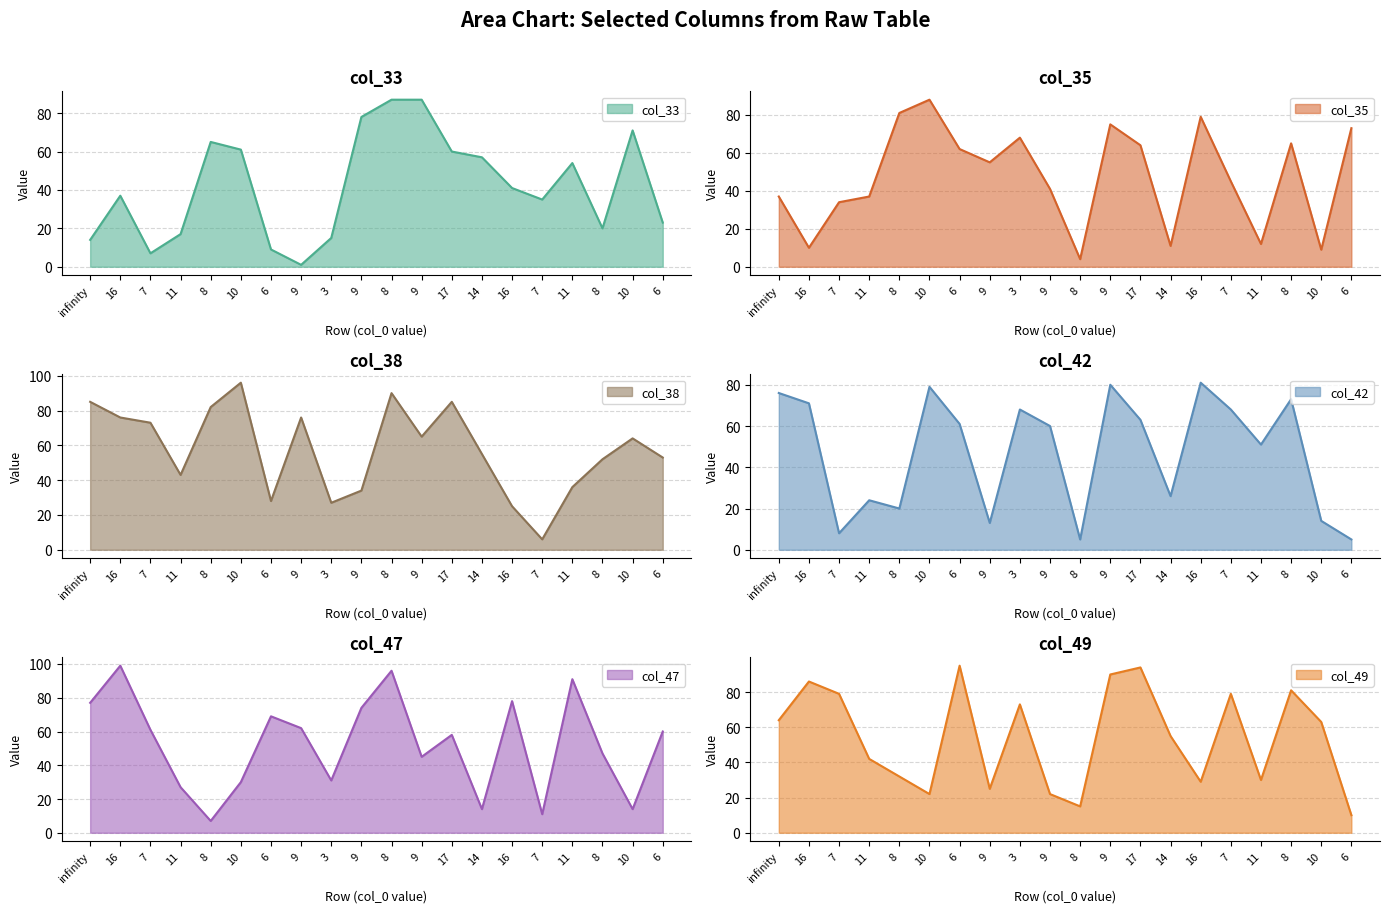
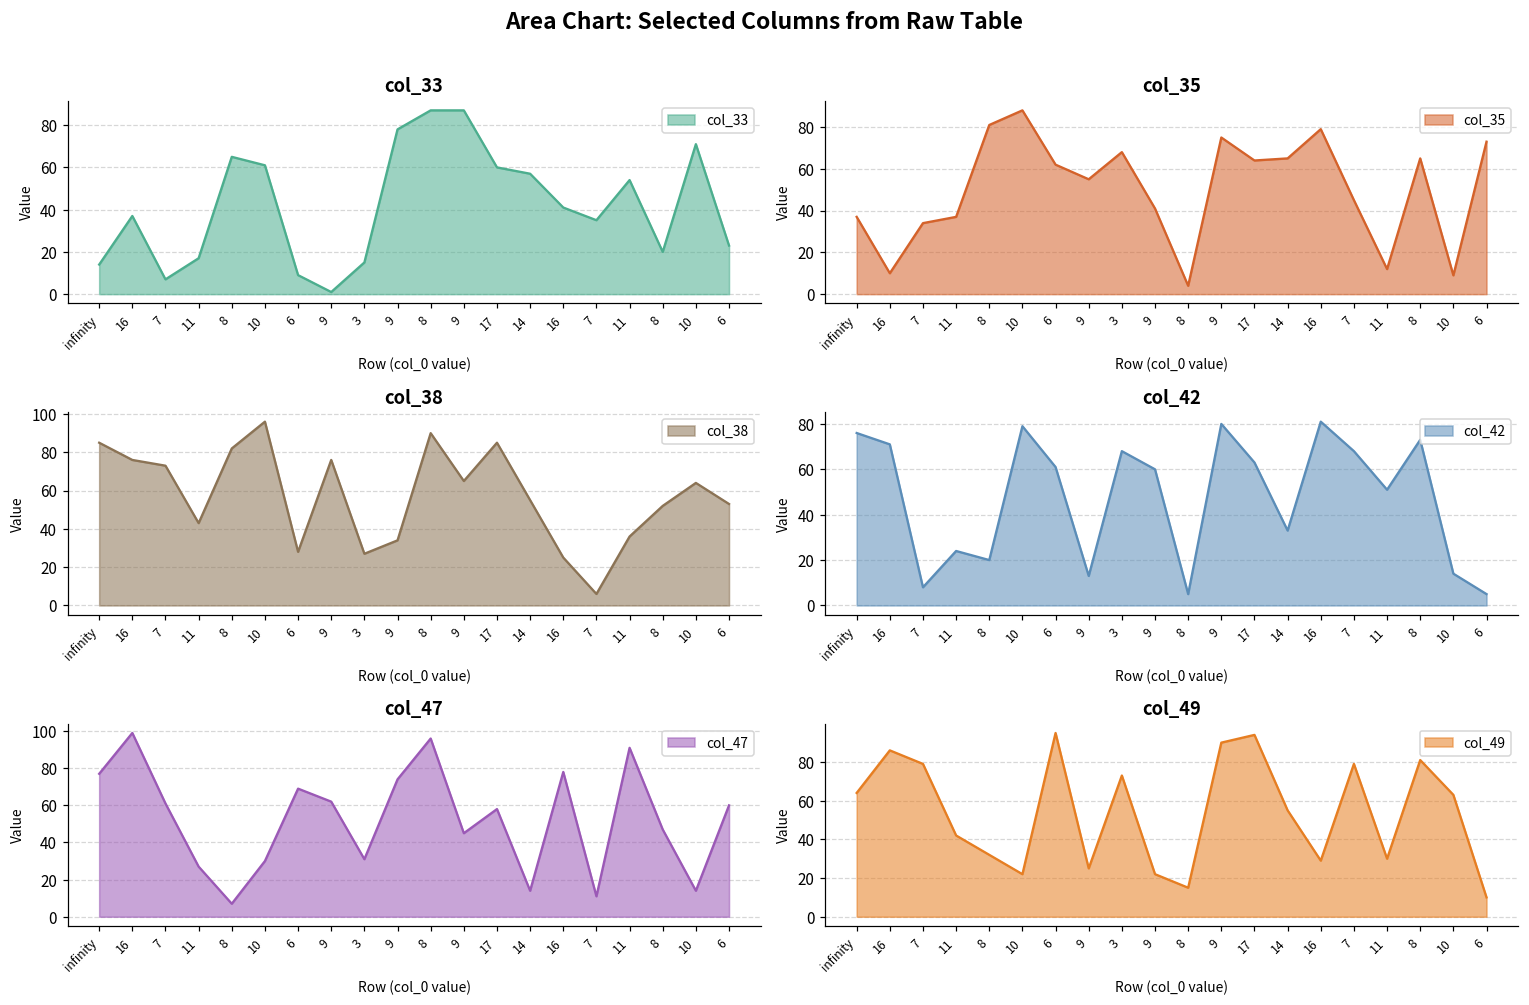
col_35, 14: 11 -> 65
col_42, 14: 26 -> 33
